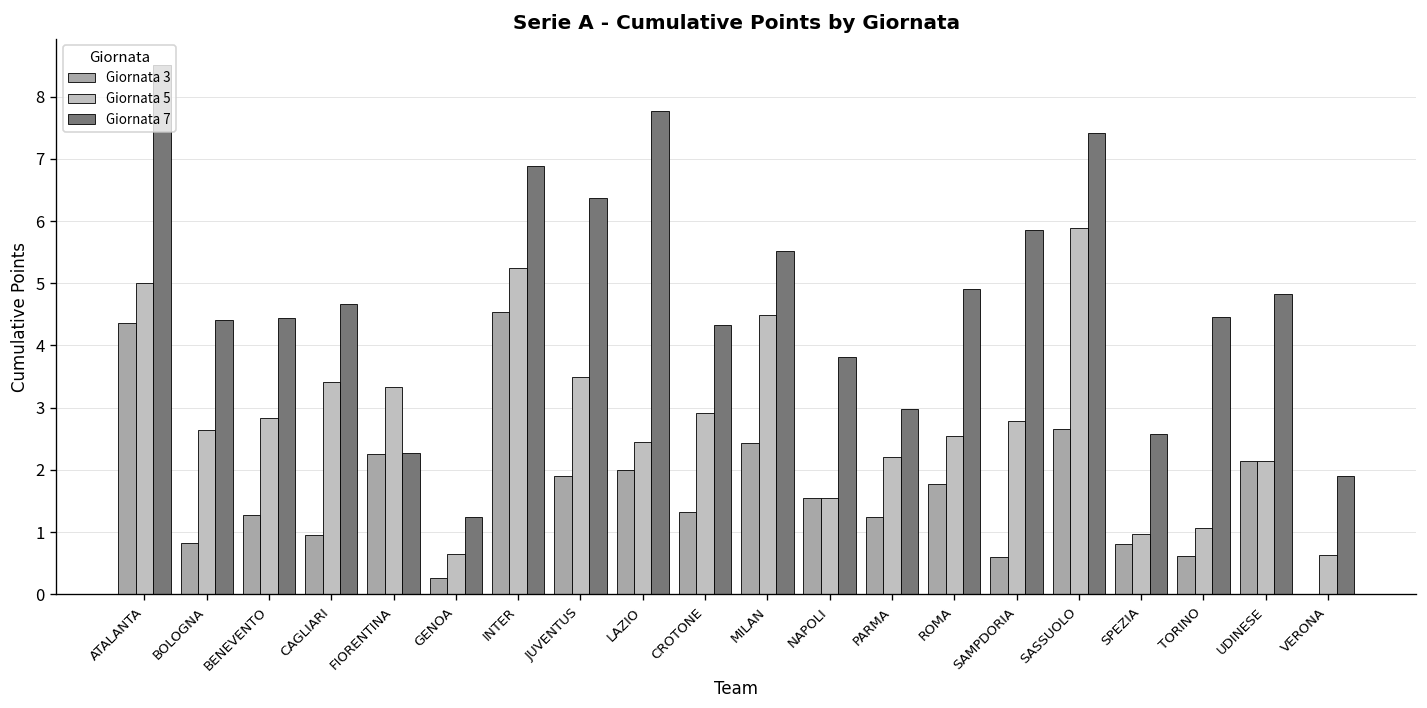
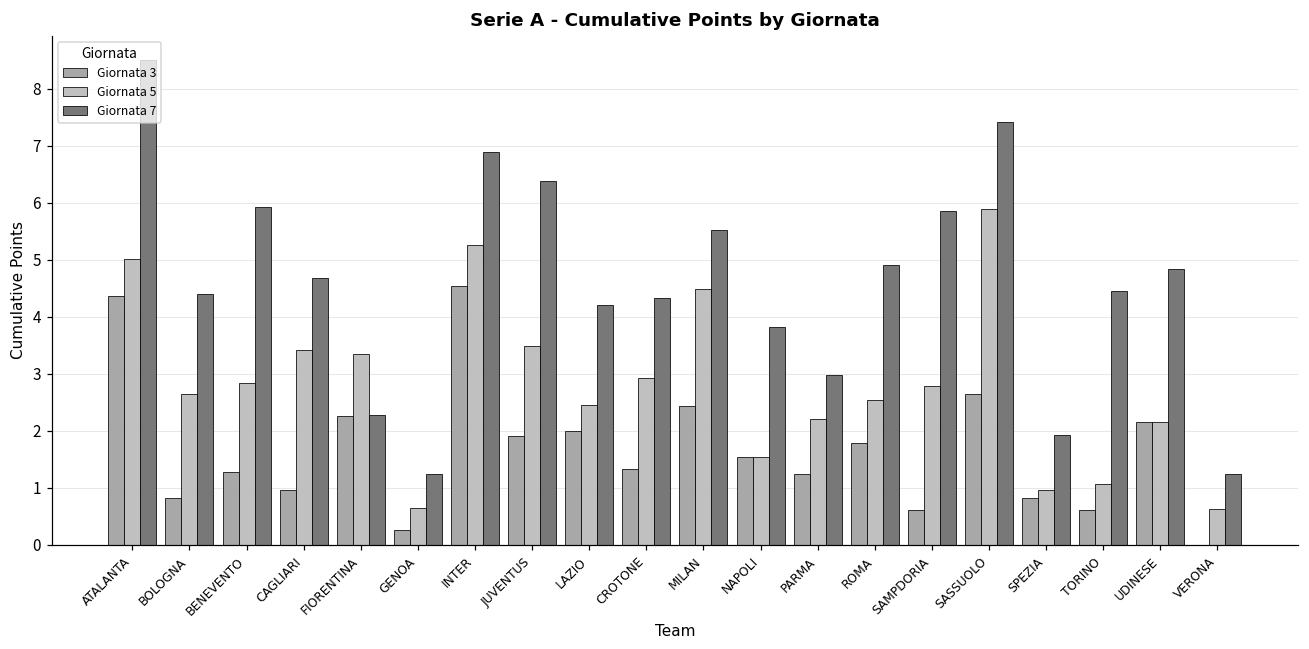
Giornata 7, BENEVENTO: 4.4 -> 5.9
Giornata 7, LAZIO: 7.8 -> 4.2
Giornata 7, SPEZIA: 2.6 -> 1.9
Giornata 7, VERONA: 1.9 -> 1.2
